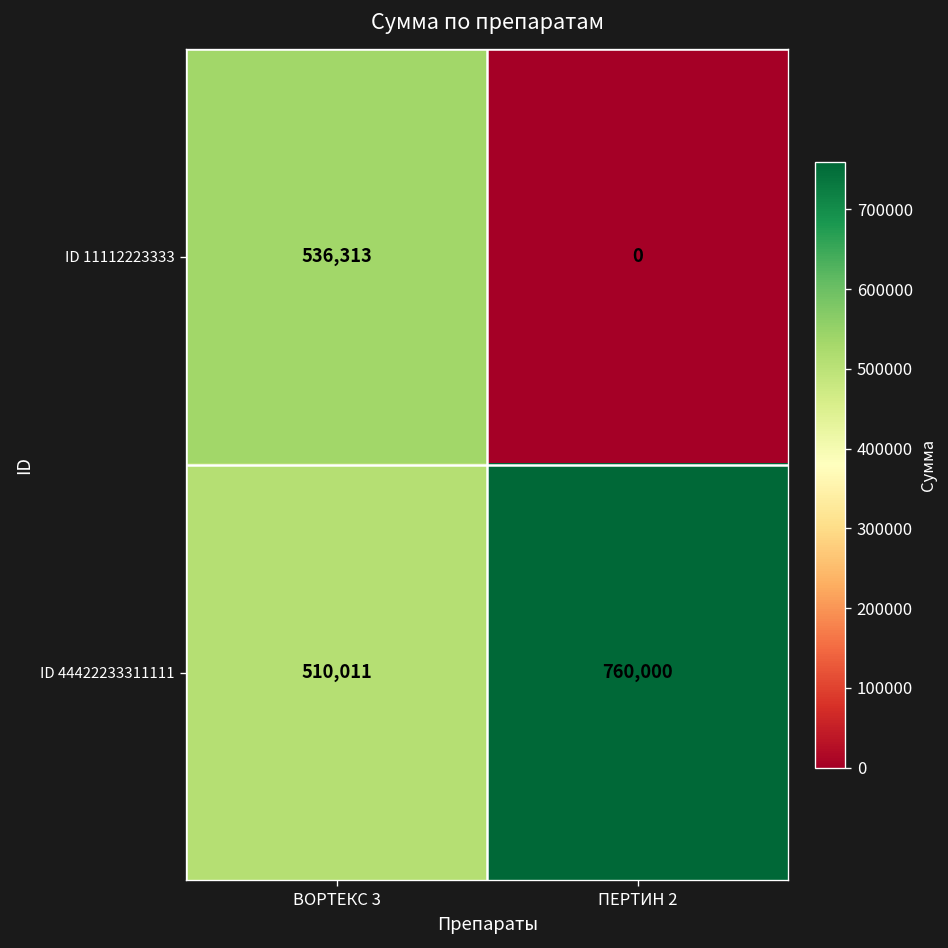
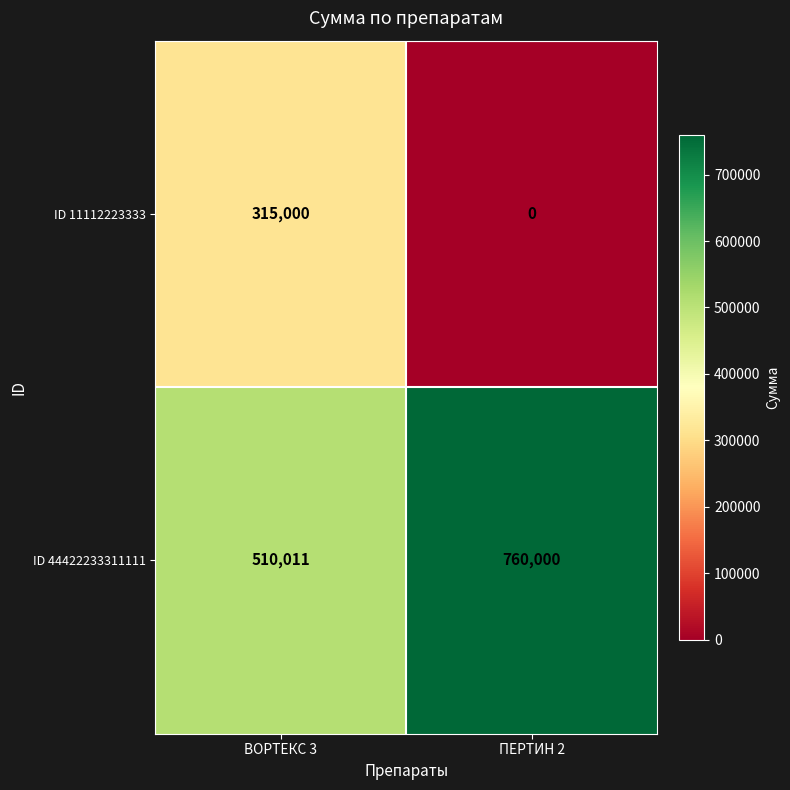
ID 11112223333, ВОРТЕКС 3: 536,313 -> 315,000
